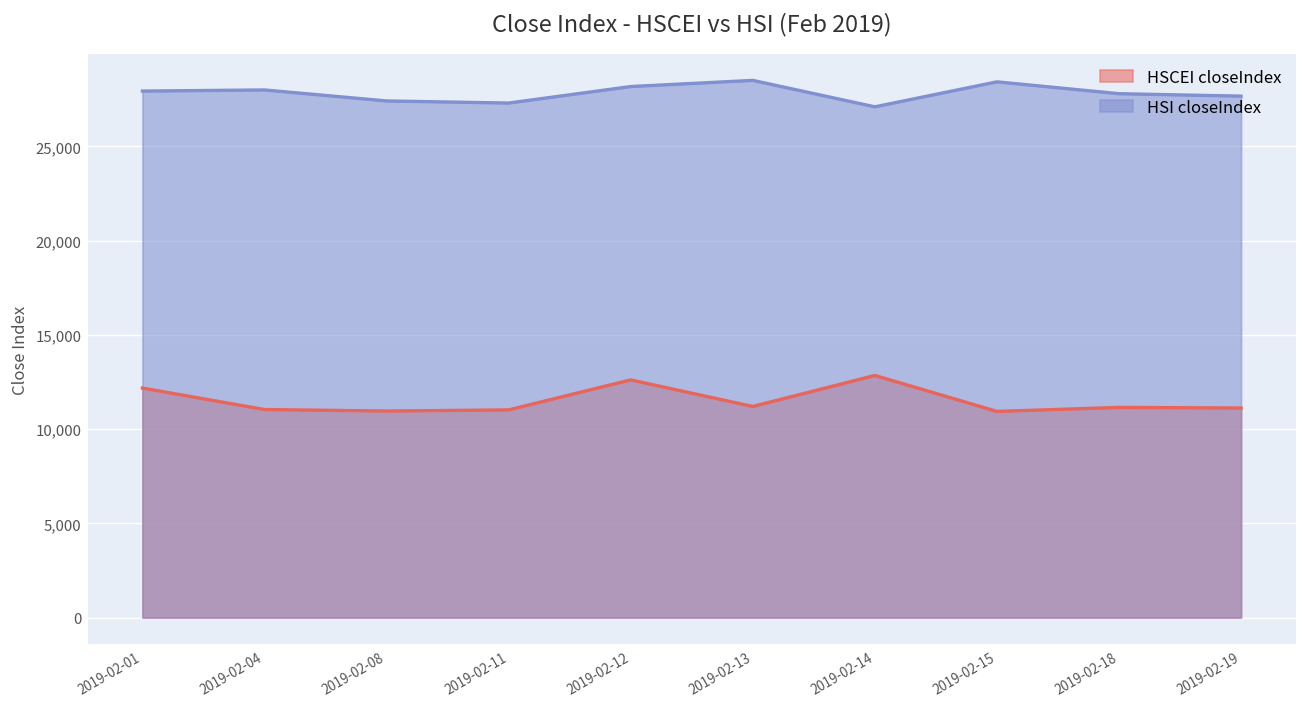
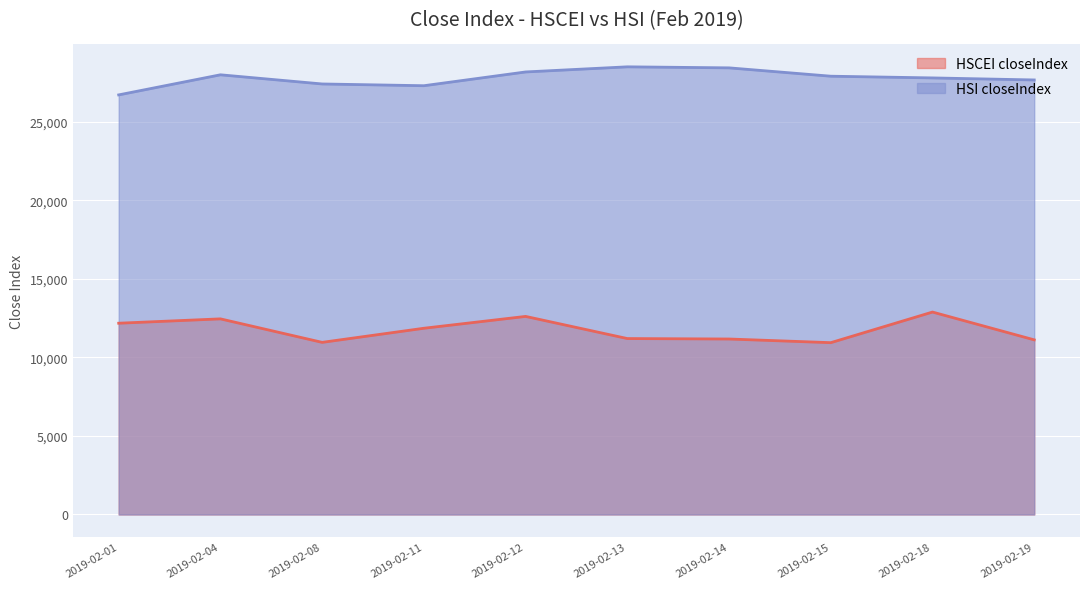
HSI closeIndex, 2019-02-01: 27,900 -> 26,700
HSCEI closeIndex, 2019-02-04: 11,000 -> 12,500
HSCEI closeIndex, 2019-02-11: 11,000 -> 11,900
HSCEI closeIndex, 2019-02-14: 12,800 -> 11,200
HSI closeIndex, 2019-02-14: 27,100 -> 28,400
HSI closeIndex, 2019-02-15: 28,400 -> 27,900
HSCEI closeIndex, 2019-02-18: 11,100 -> 12,900
